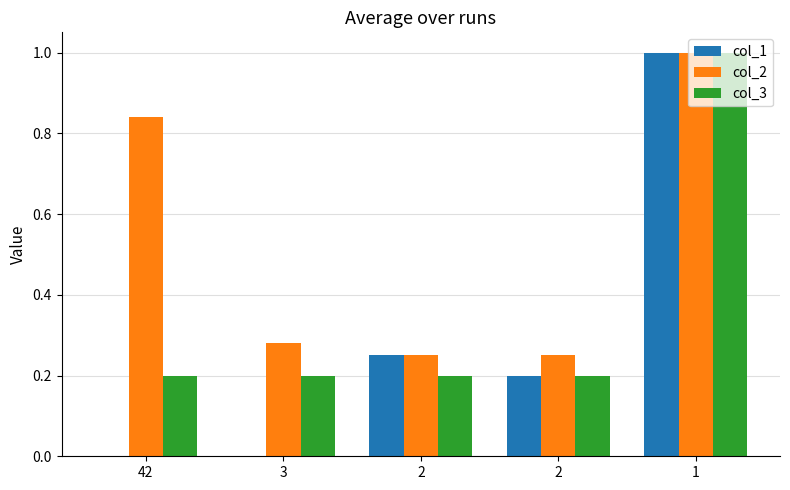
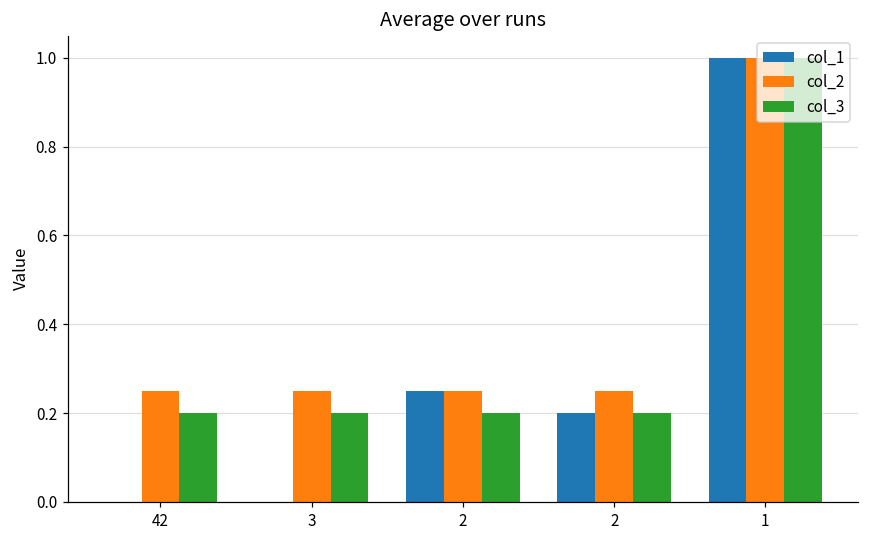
col_2, 42: 0.84 -> 0.25
col_2, 3: 0.28 -> 0.25
